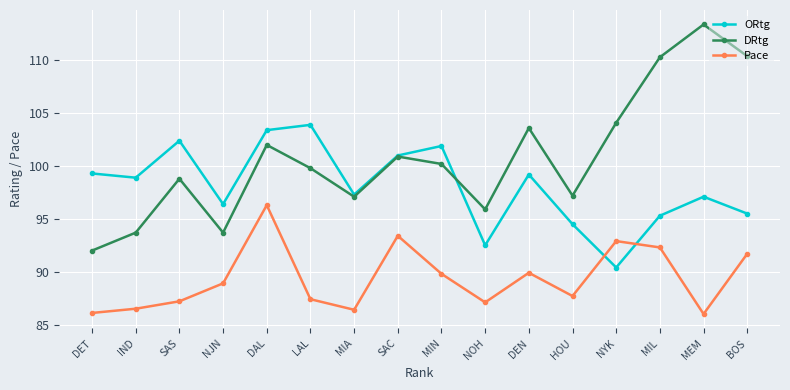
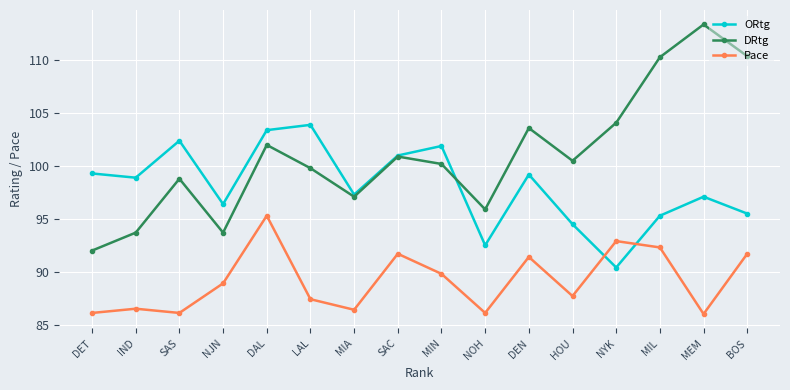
Pace, SAS: 87.2 -> 86.1
Pace, DAL: 96.3 -> 95.3
Pace, SAC: 93.4 -> 91.7
Pace, NOH: 87.1 -> 86.1
Pace, DEN: 89.9 -> 91.4
DRtg, HOU: 97.2 -> 100.5
